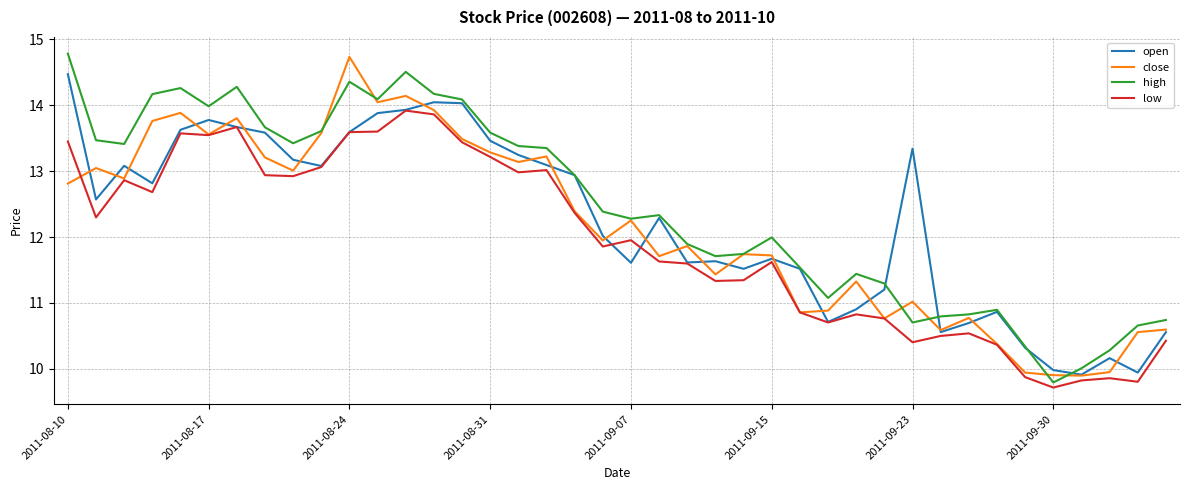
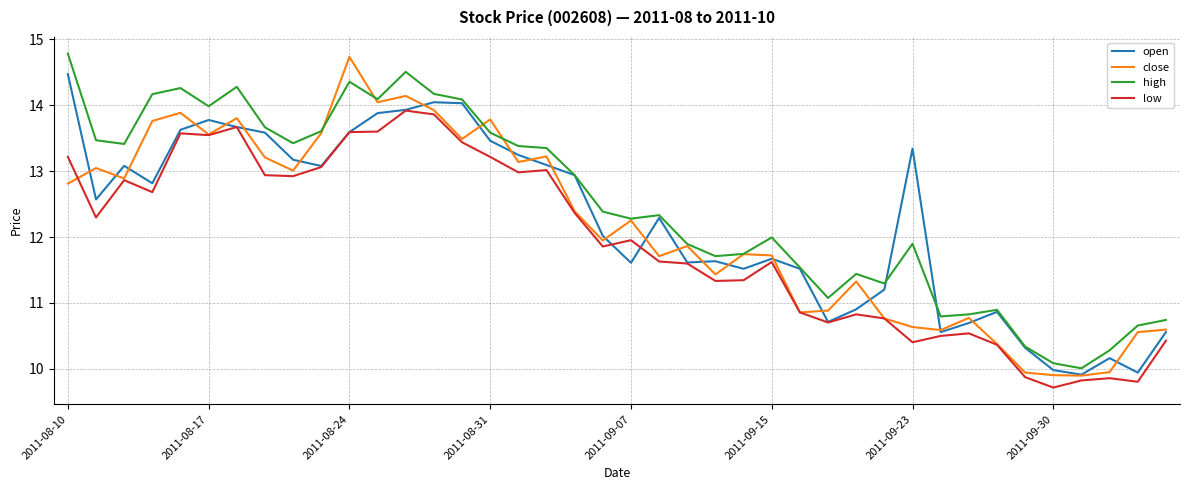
low, 2011-08-10: 13.4 -> 13.2
close, 2011-08-31: 13.3 -> 13.8
close, 2011-09-23: 11.0 -> 10.6
high, 2011-09-23: 10.7 -> 11.9
high, 2011-09-30: 9.8 -> 10.1
